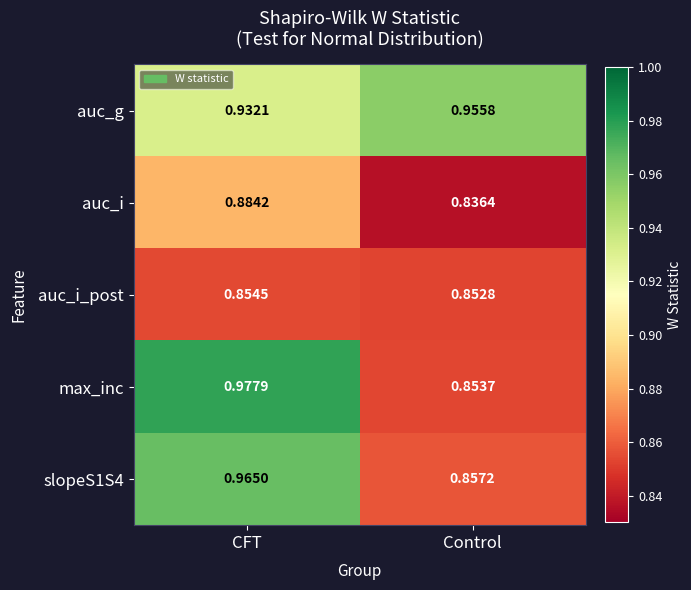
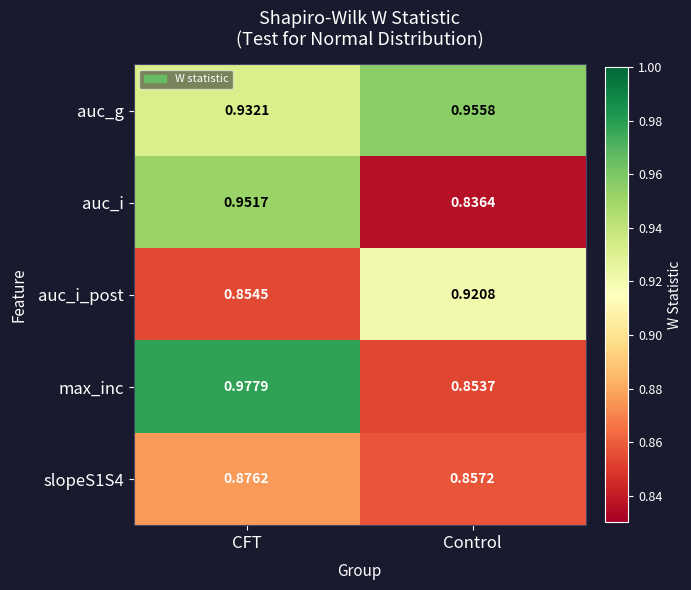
auc_i, CFT: 0.8842 -> 0.9517
auc_i_post, Control: 0.8528 -> 0.9208
slopeS1S4, CFT: 0.9650 -> 0.8762
